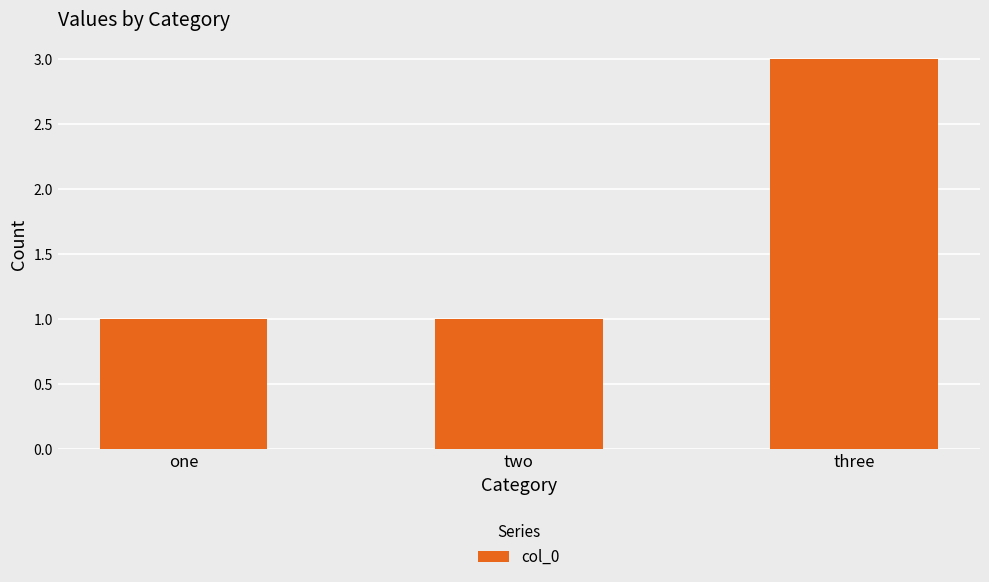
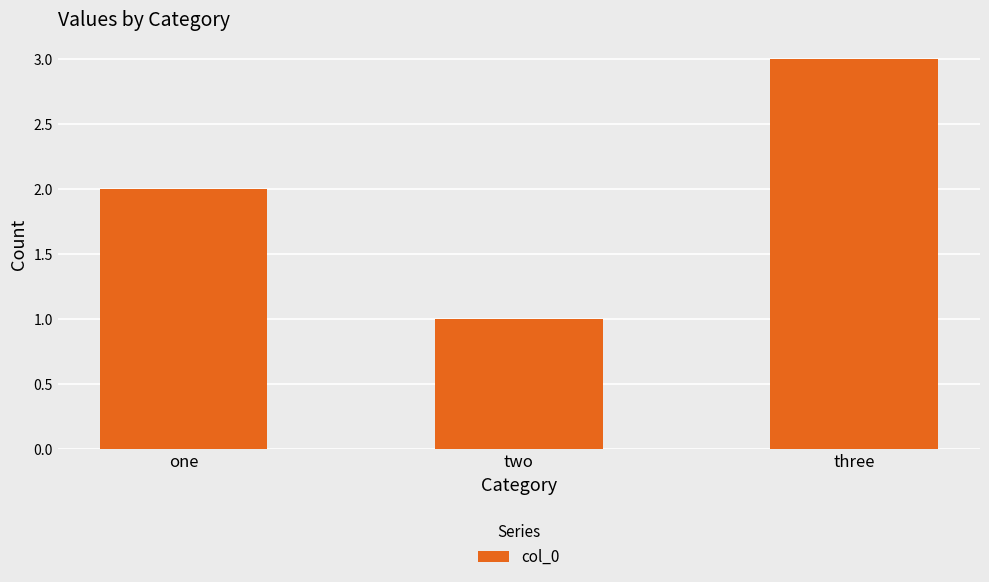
one: 1 -> 2
